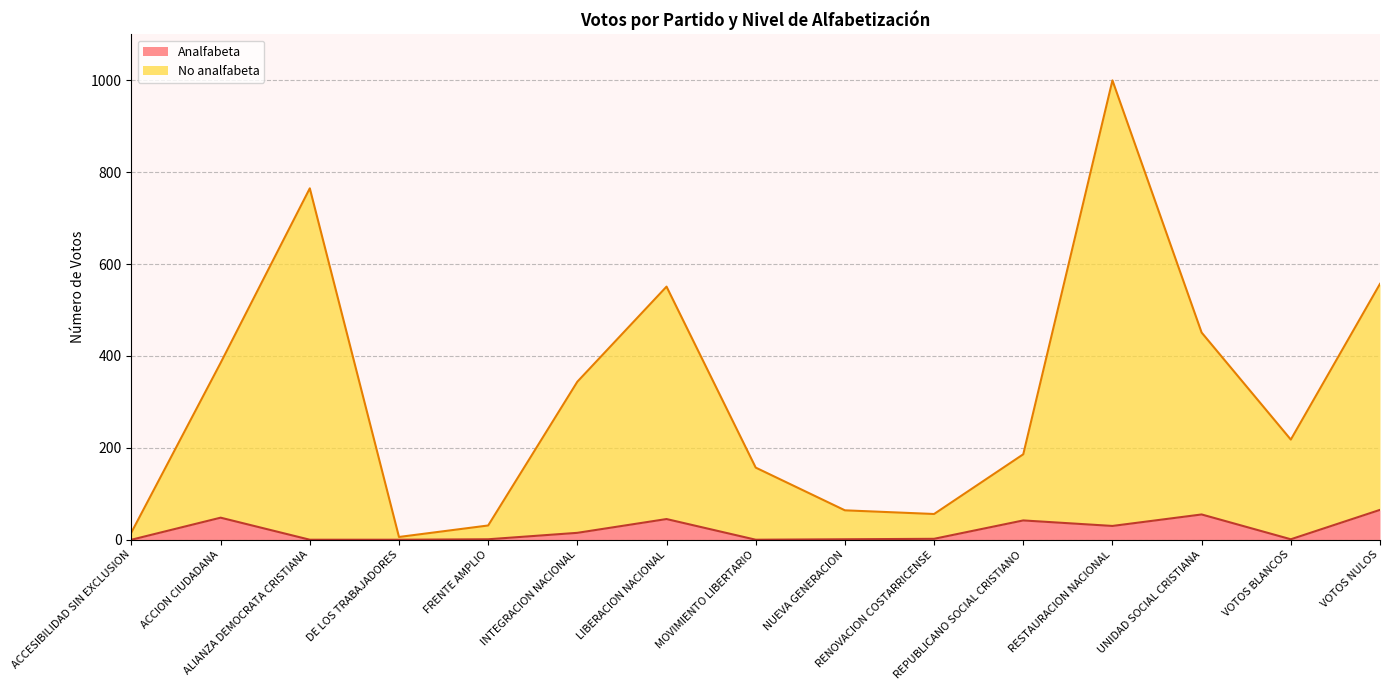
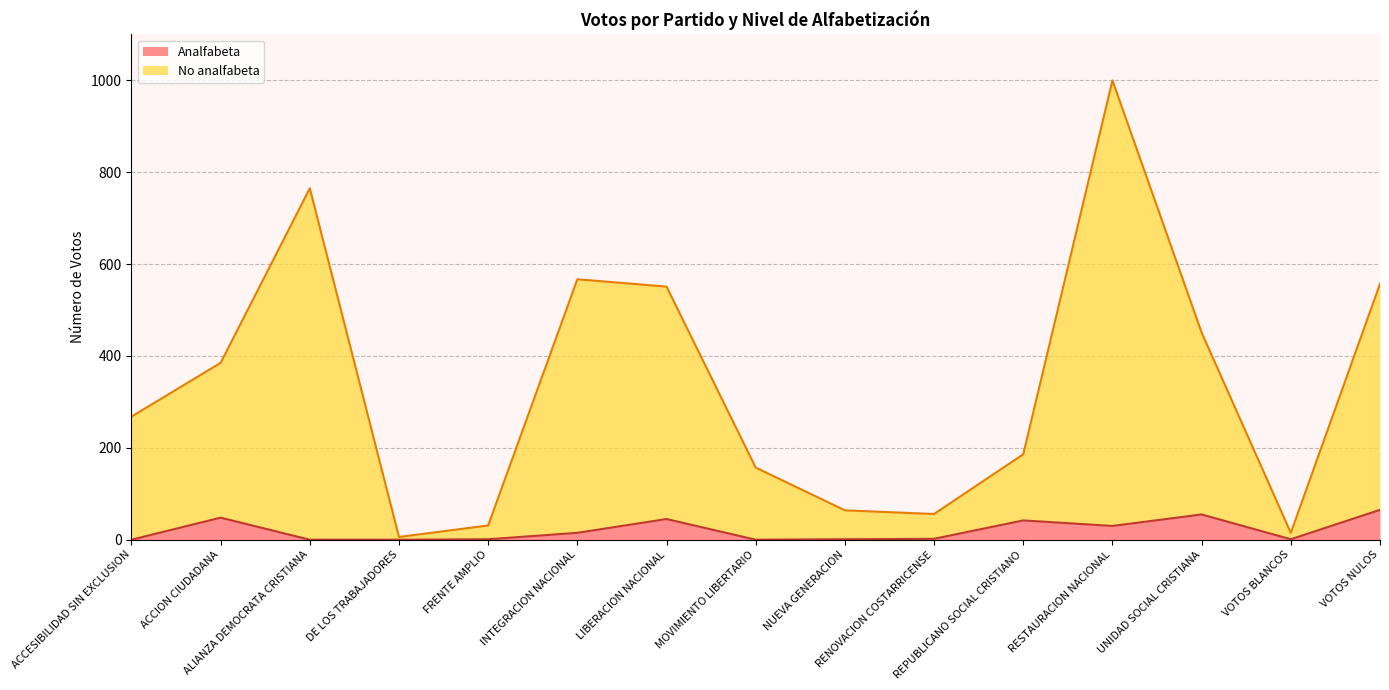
No analfabeta, ACCESIBILIDAD SIN EXCLUSION: 20 -> 270
No analfabeta, INTEGRACION NACIONAL: 330 -> 550
No analfabeta, VOTOS BLANCOS: 220 -> 10
